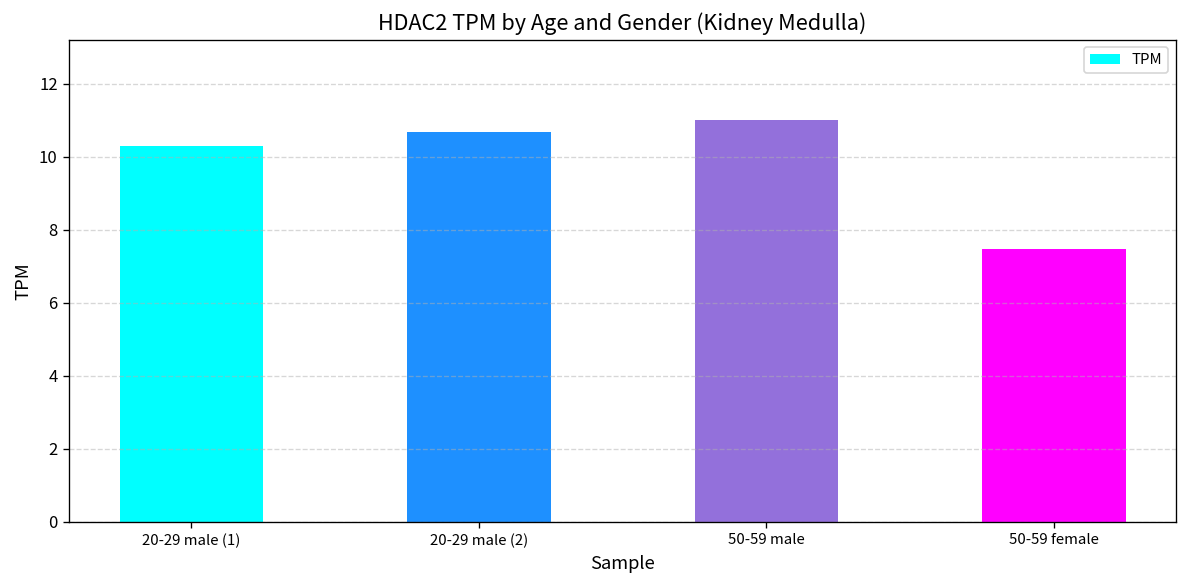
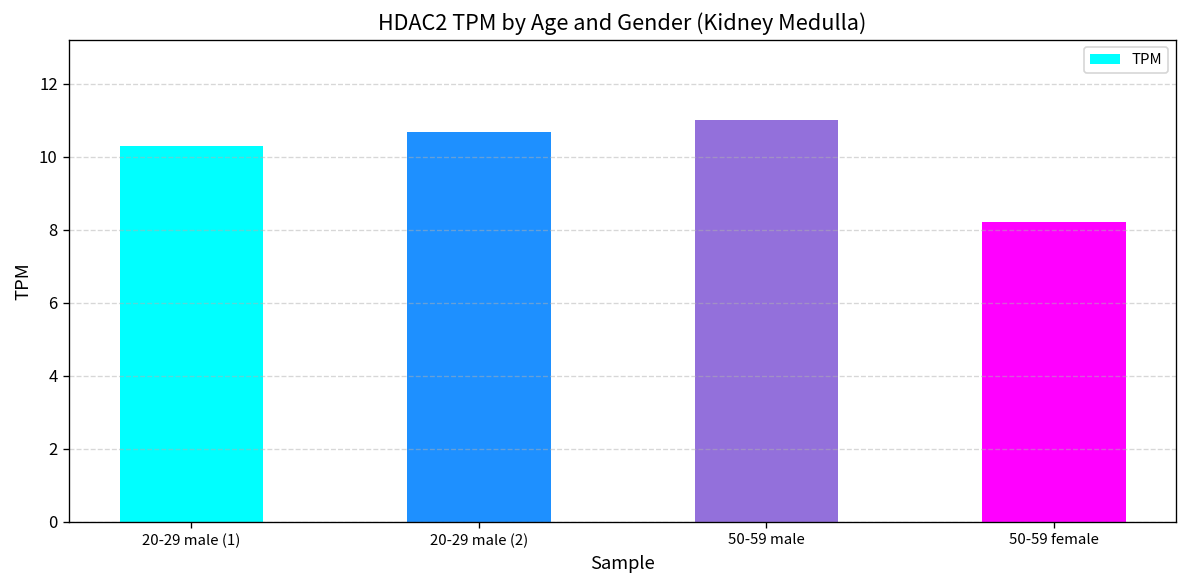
50-59 female: 7.5 -> 8.2
